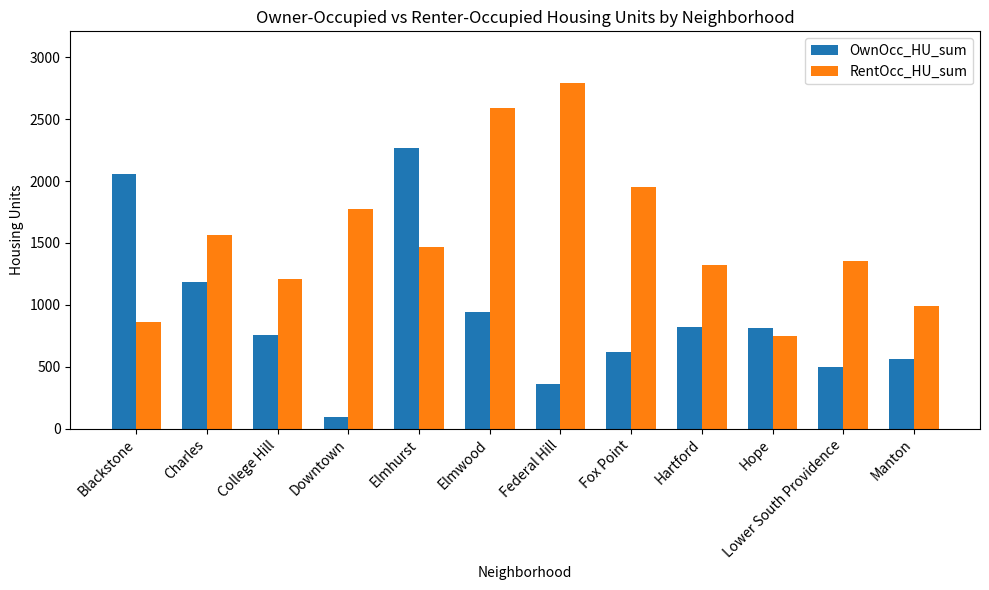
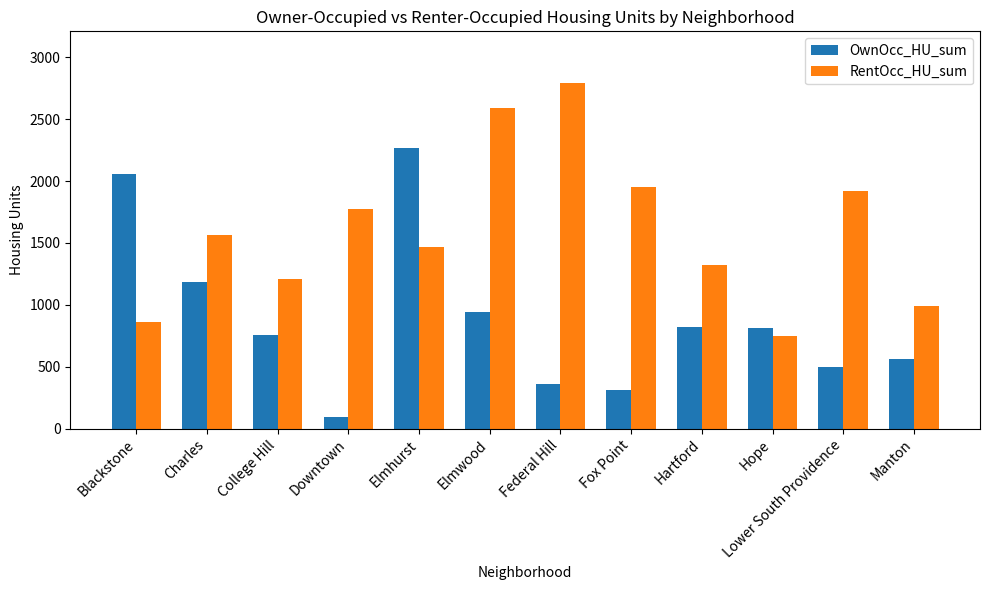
OwnOcc_HU_sum, Fox Point: 620 -> 310
RentOcc_HU_sum, Lower South Providence: 1360 -> 1920
